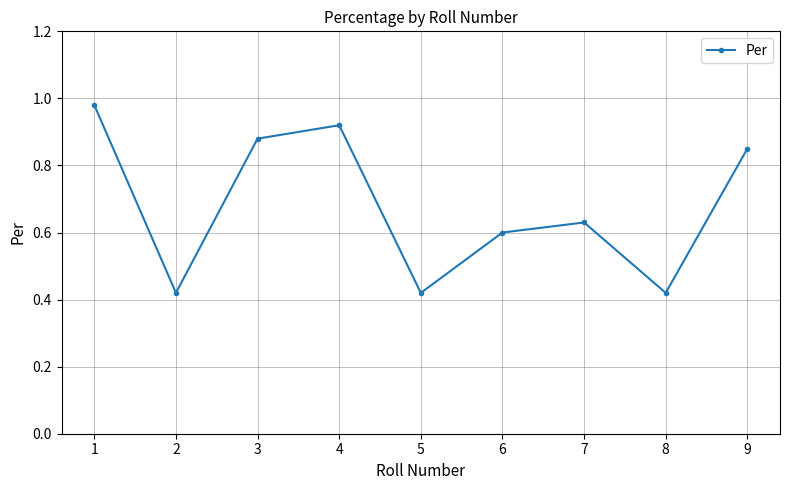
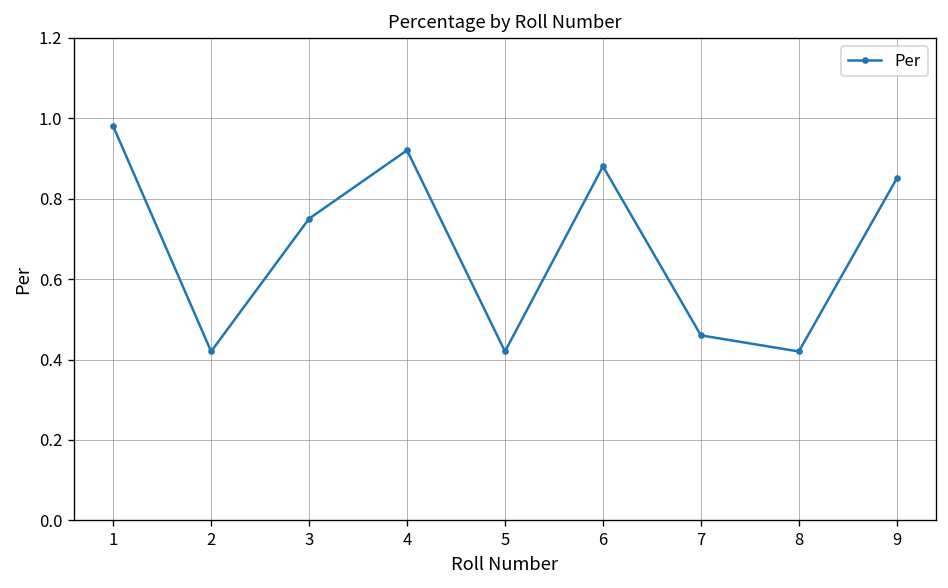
3: 0.88 -> 0.75
6: 0.60 -> 0.88
7: 0.63 -> 0.46
